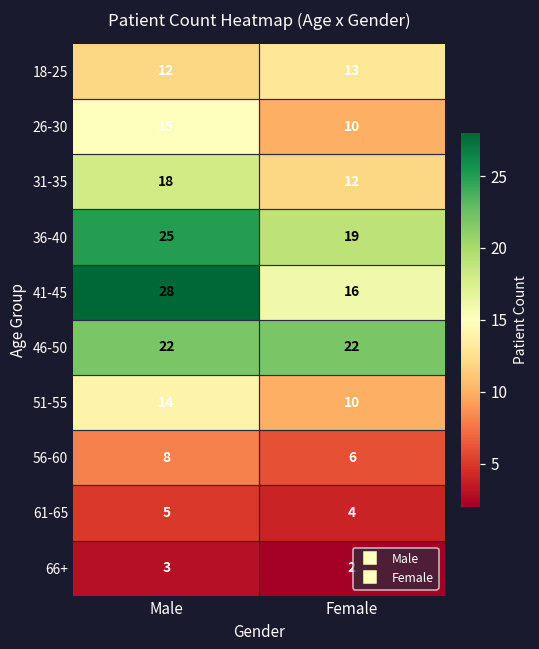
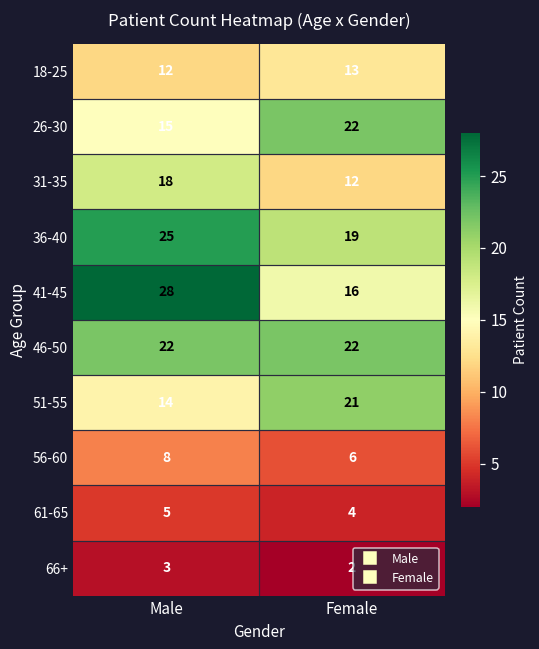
26-30, Female: 10 -> 22
51-55, Female: 10 -> 21
